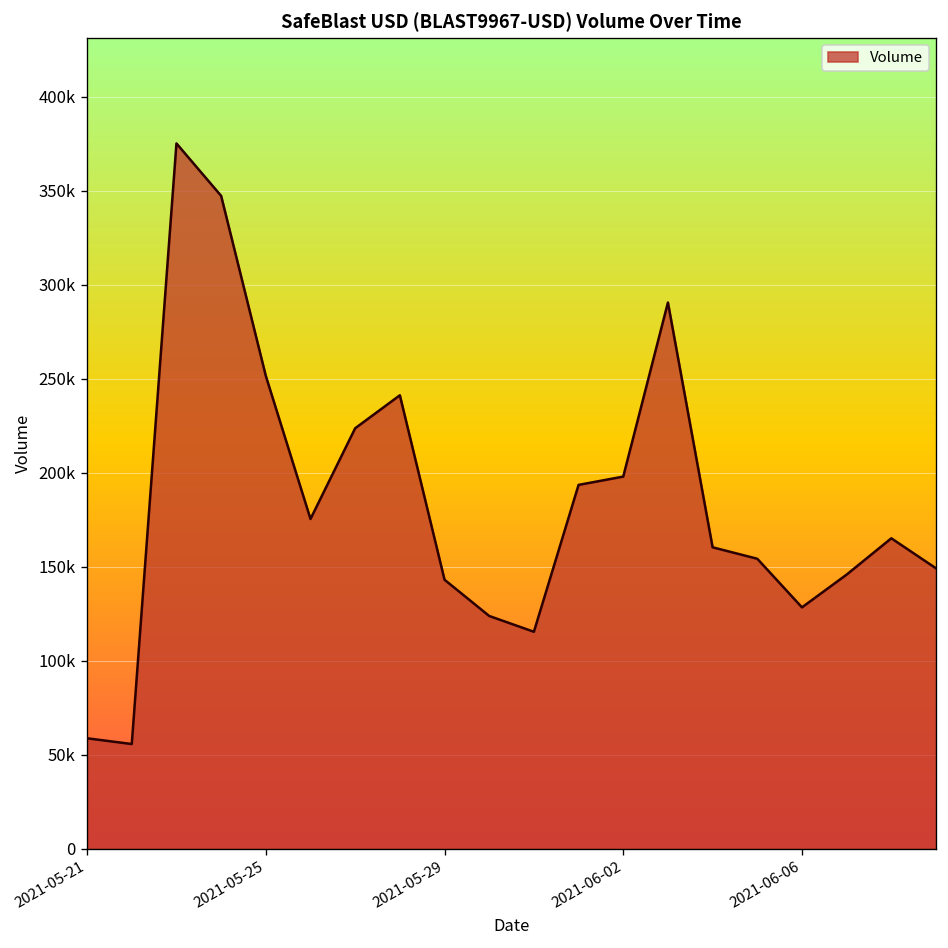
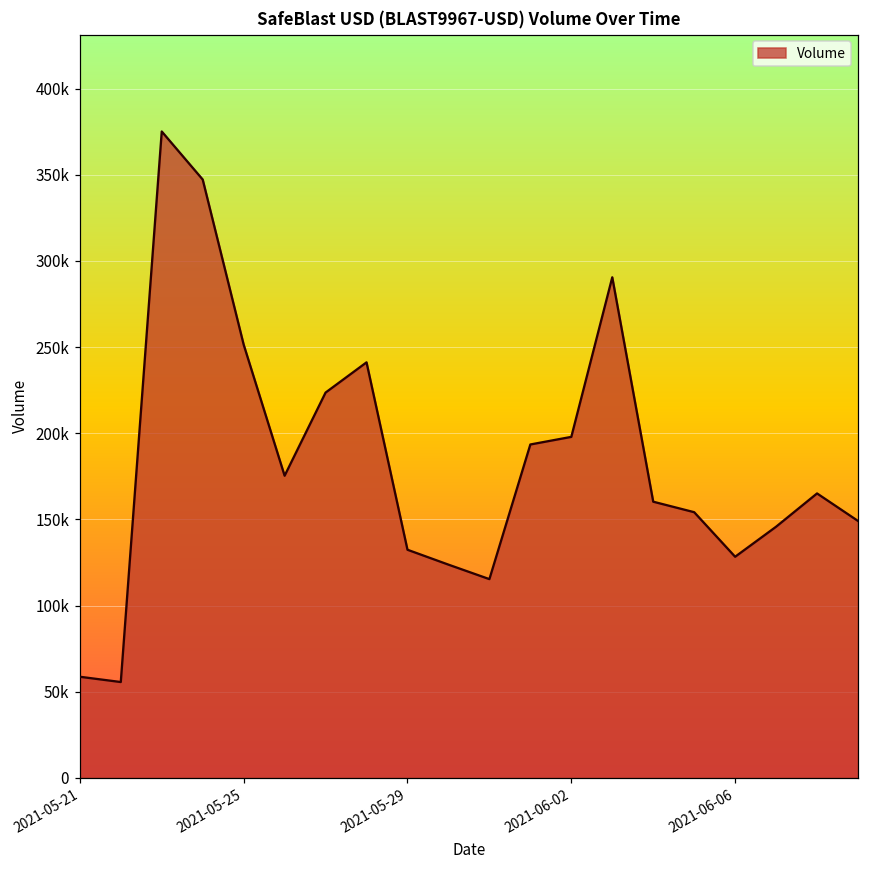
2021-05-29: 143000 -> 132000
